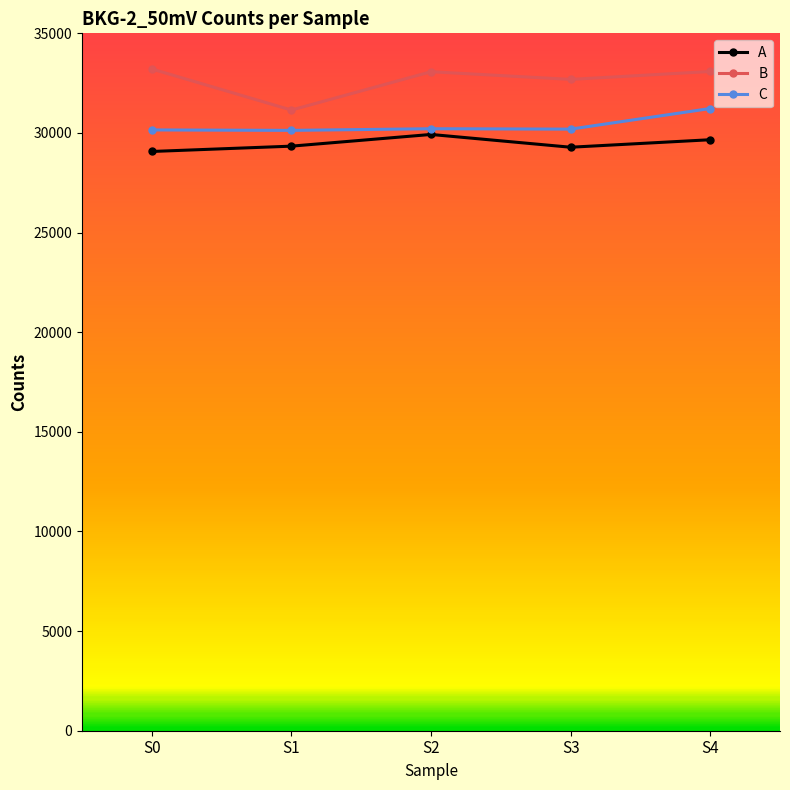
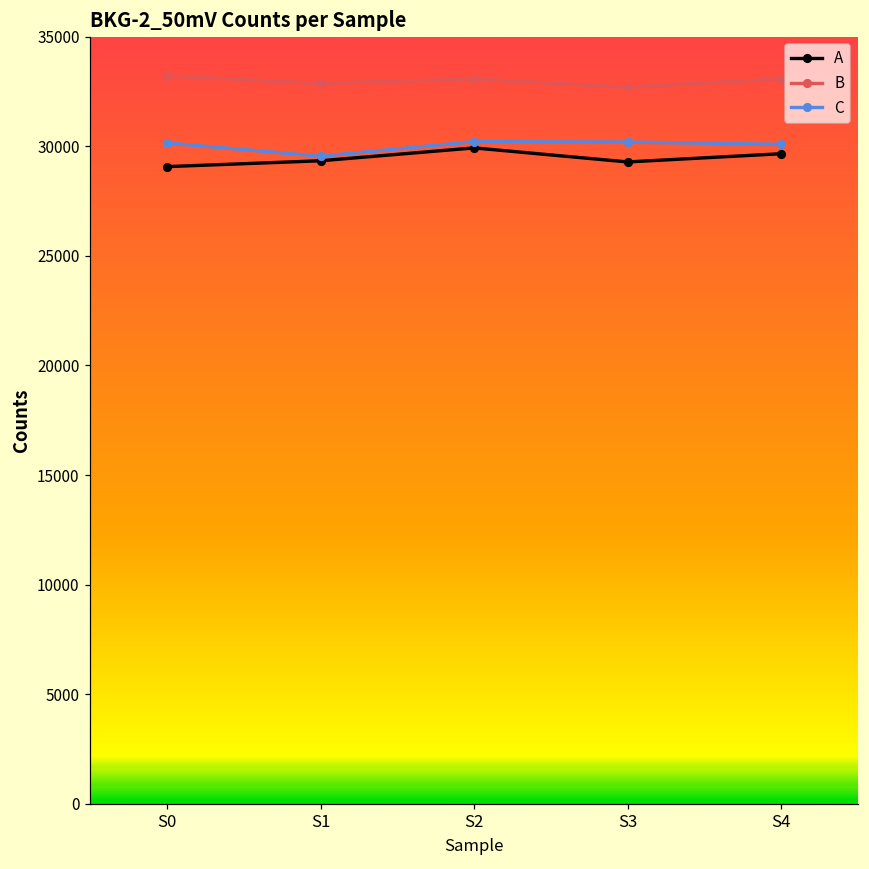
B, S1: 31100 -> 32900
C, S1: 30100 -> 29500
C, S4: 31200 -> 30100
